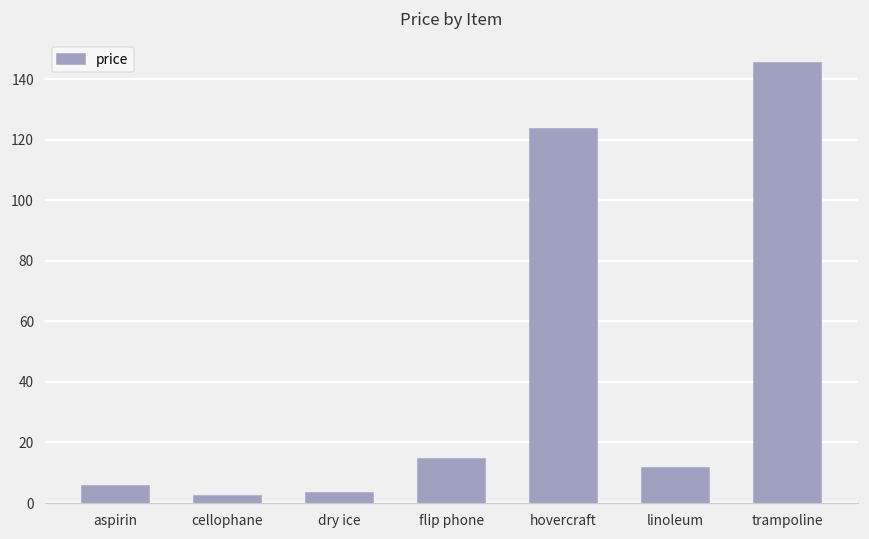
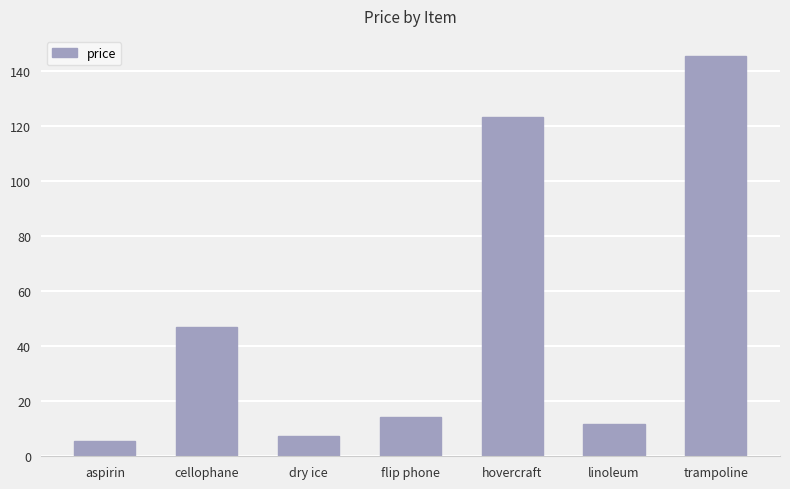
cellophane: 2 -> 47
dry ice: 3 -> 7
